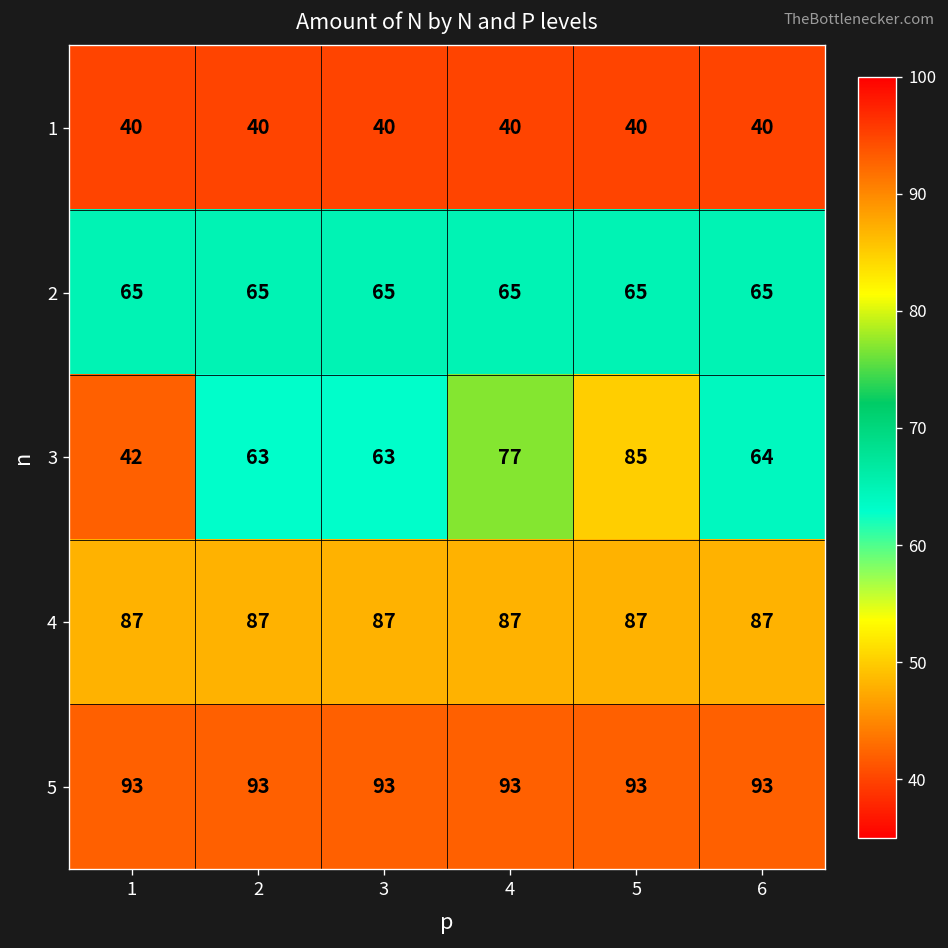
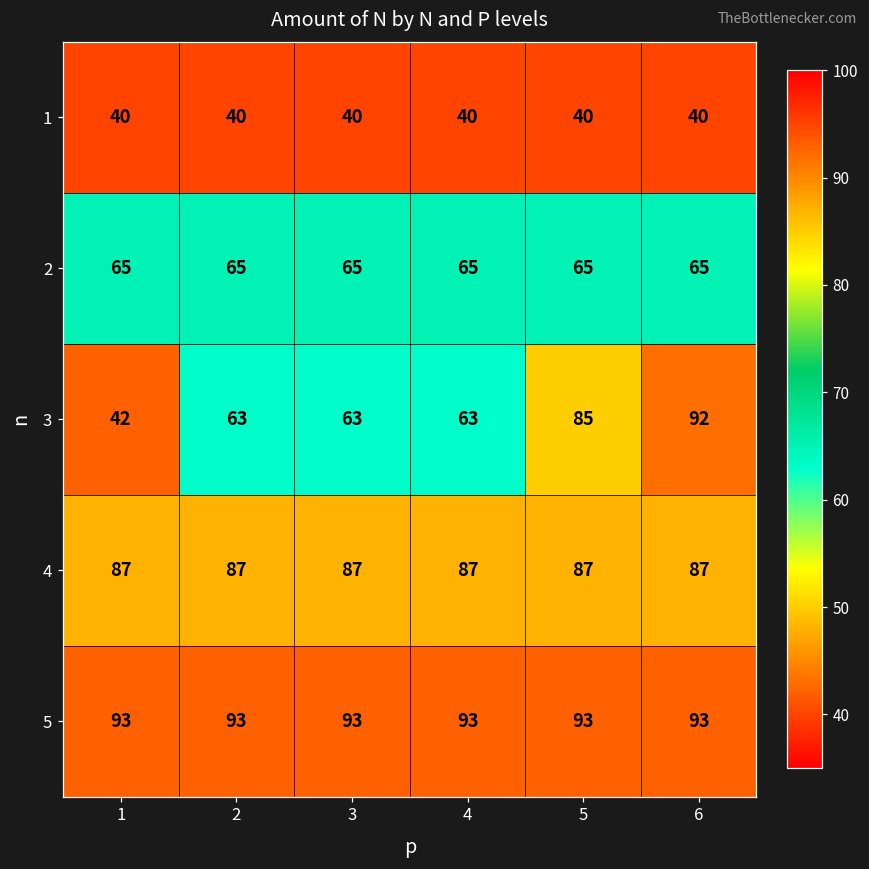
3, 4: 77 -> 63
3, 6: 64 -> 92
